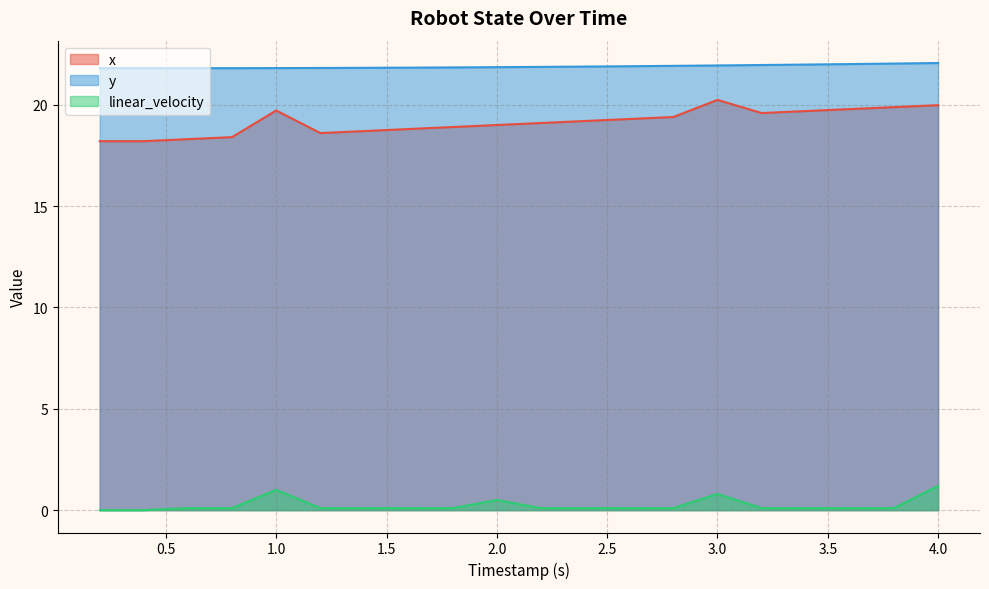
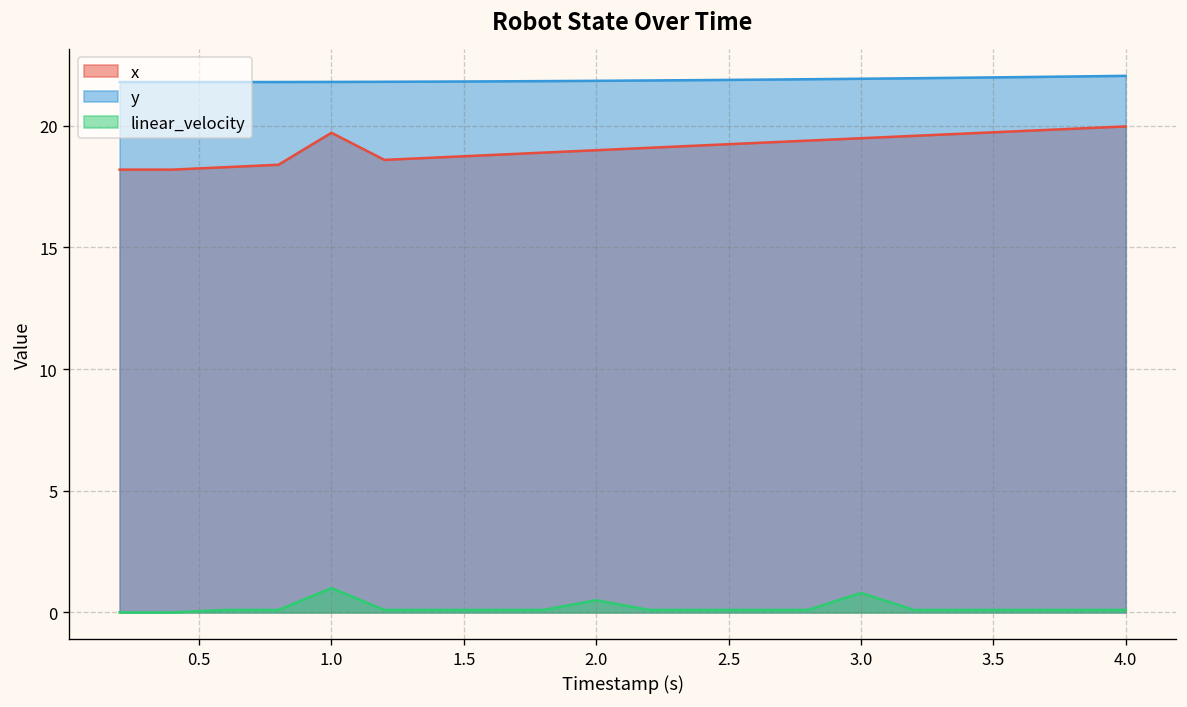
x, 3.0: 20.2 -> 19.5
linear_velocity, 4.0: 1.2 -> 0.1
